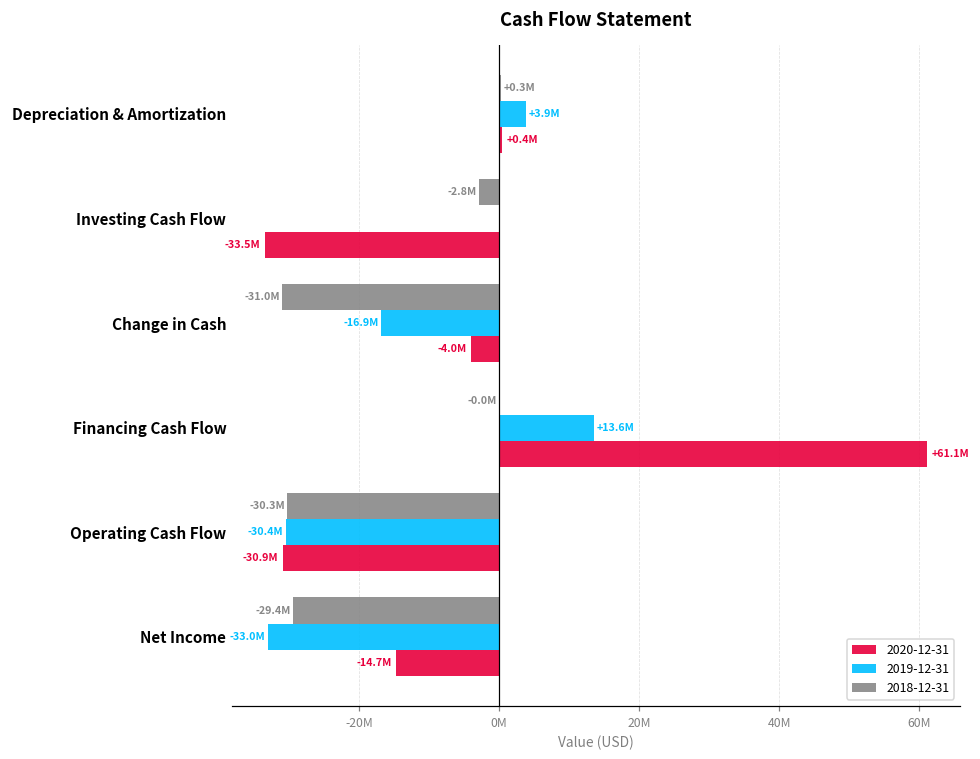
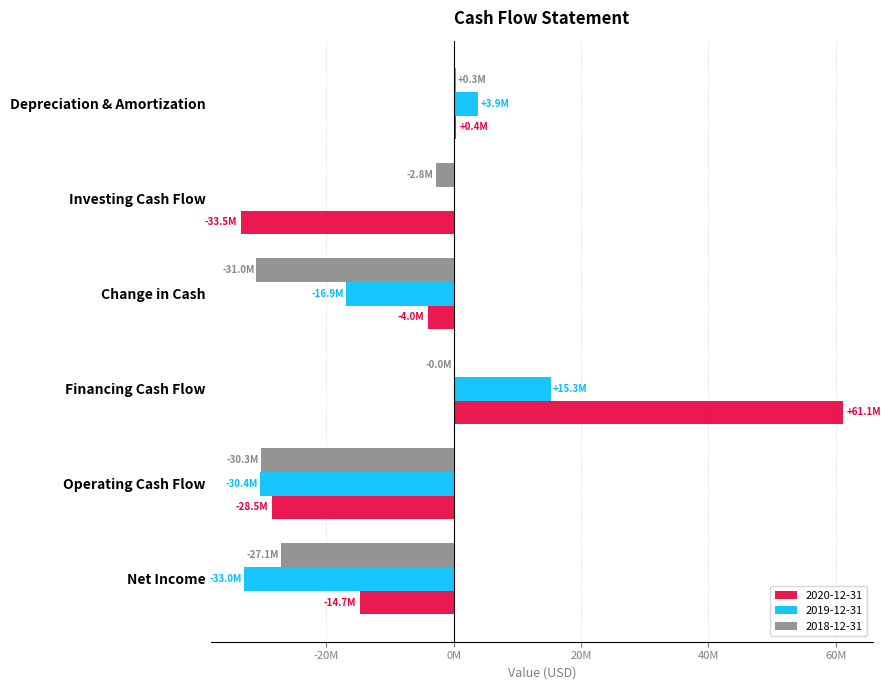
2019-12-31, Financing Cash Flow: +13.6M -> +15.3M
2020-12-31, Operating Cash Flow: -30.9M -> -28.5M
2018-12-31, Net Income: -29.4M -> -27.1M
